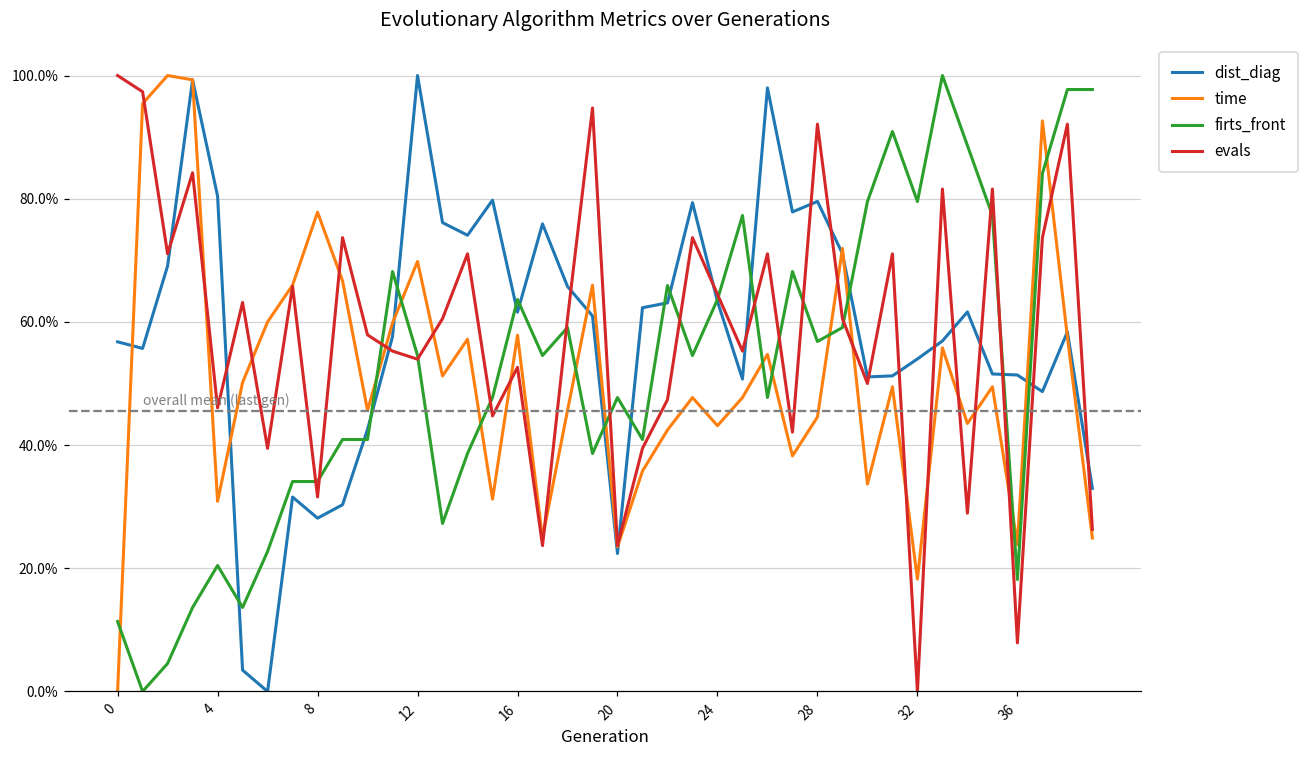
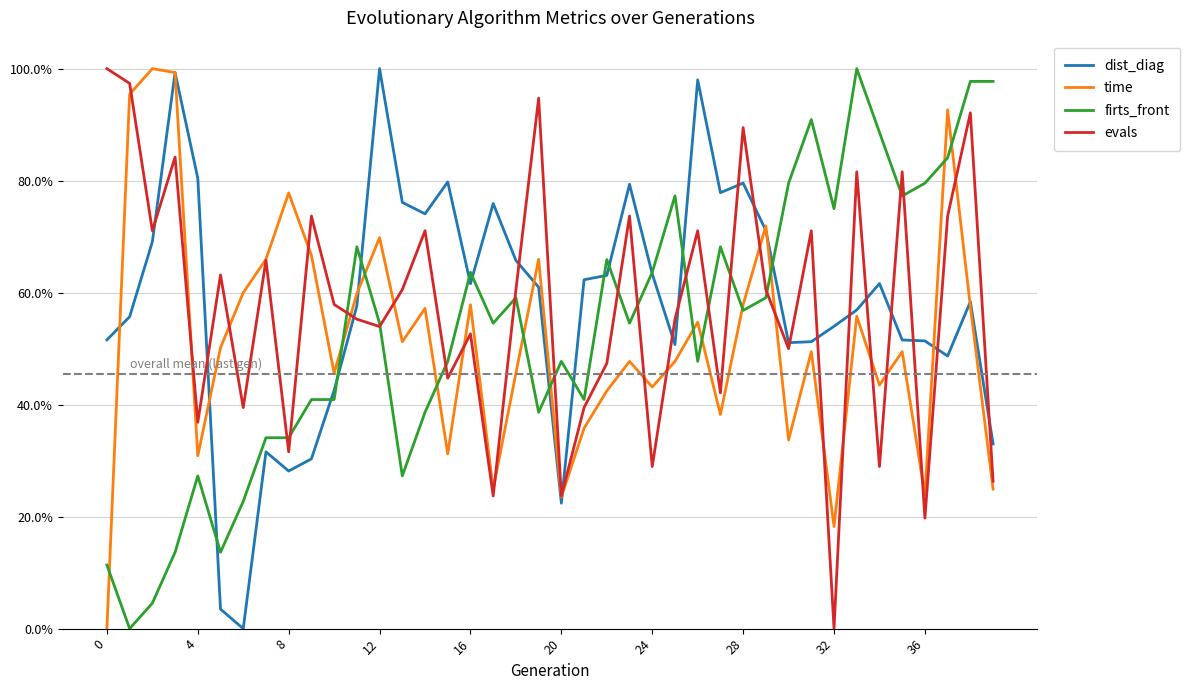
dist_diag, 0: 57% -> 52%
firts_front, 4: 20% -> 27%
evals, 4: 46% -> 37%
evals, 24: 64% -> 29%
time, 28: 45% -> 58%
evals, 28: 92% -> 89%
firts_front, 32: 80% -> 75%
firts_front, 36: 18% -> 80%
evals, 36: 8% -> 20%
